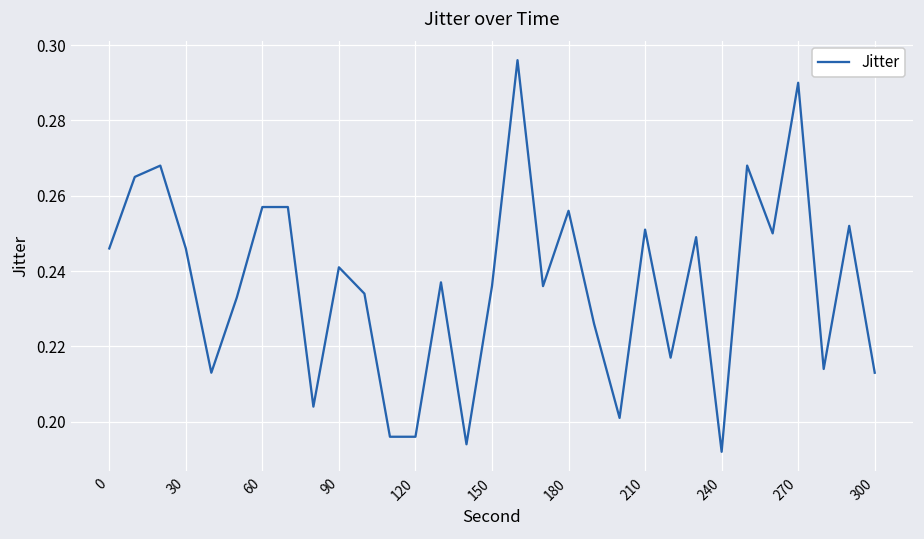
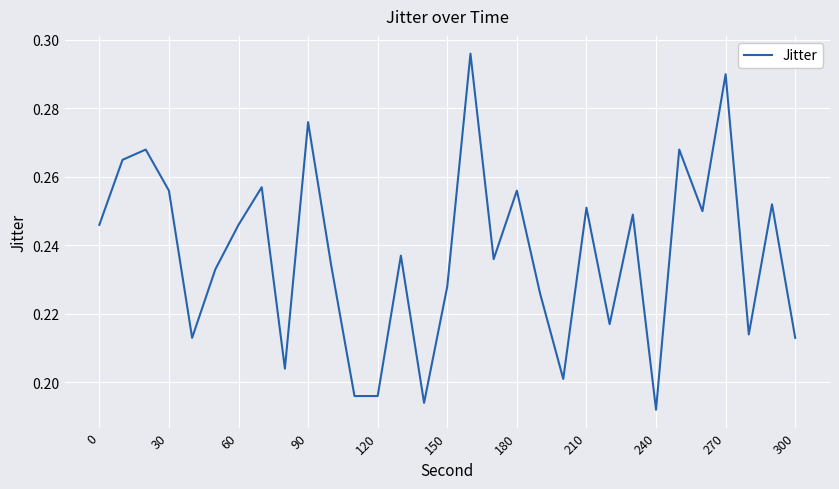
30: 0.246 -> 0.256
60: 0.257 -> 0.246
90: 0.241 -> 0.276
150: 0.236 -> 0.228
